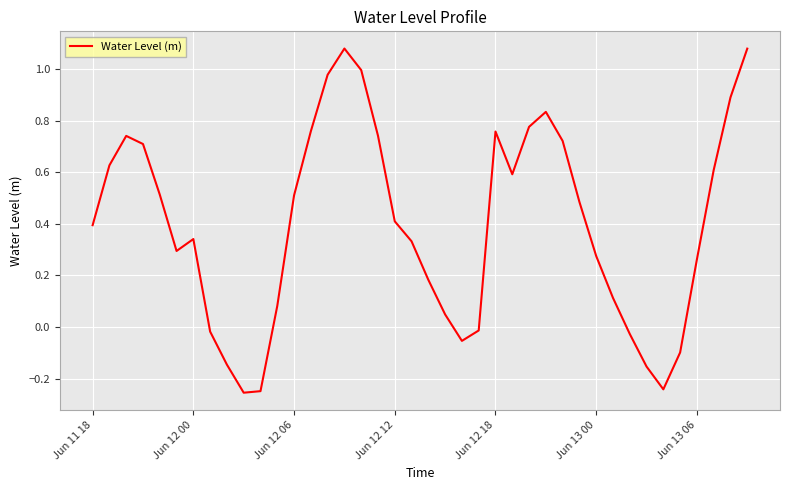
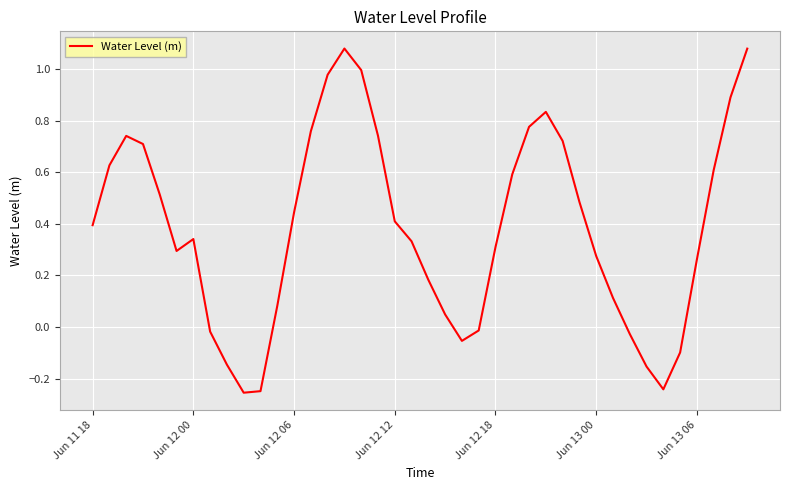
Jun 12 06: 0.51 -> 0.44
Jun 12 18: 0.76 -> 0.31
